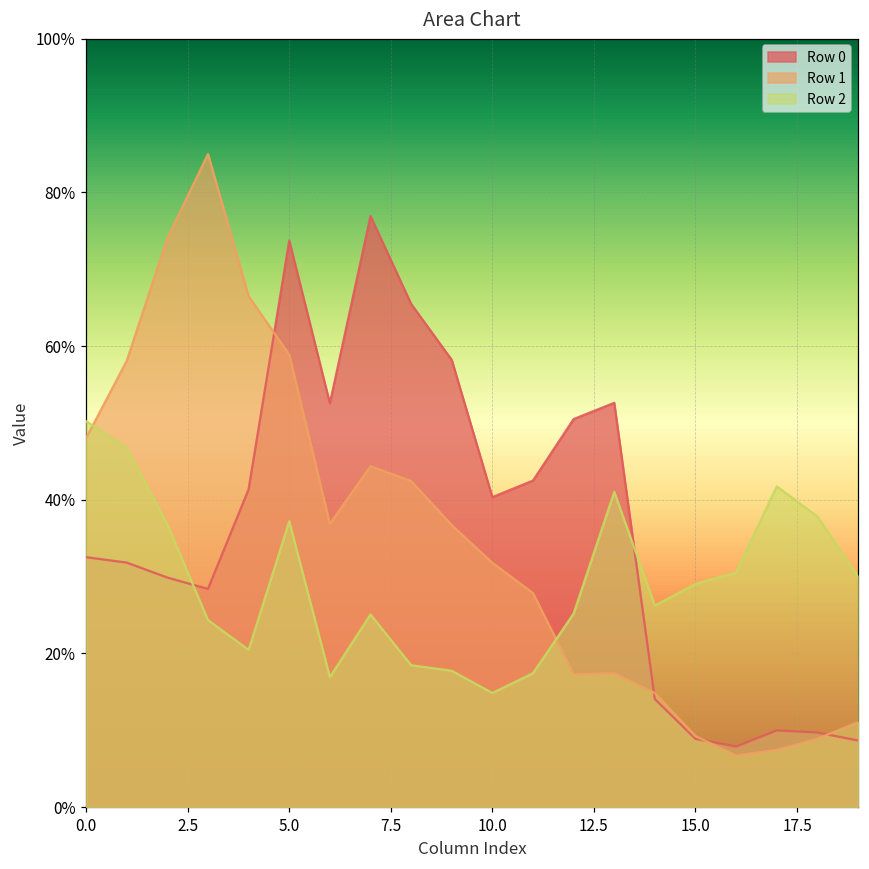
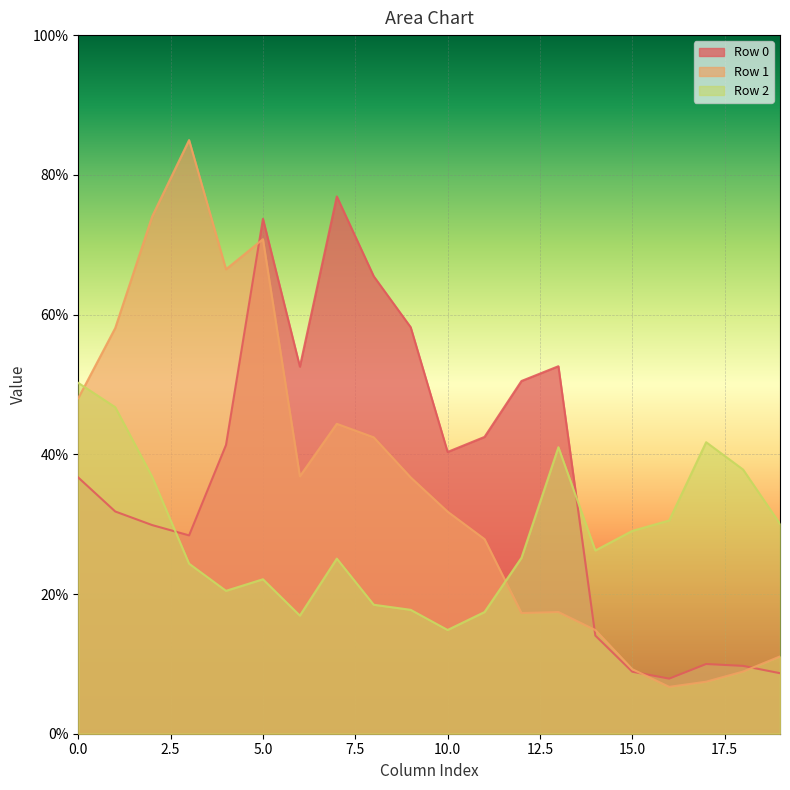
Row 0, 0.0: 33% -> 37%
Row 1, 5.0: 59% -> 71%
Row 2, 5.0: 37% -> 22%
